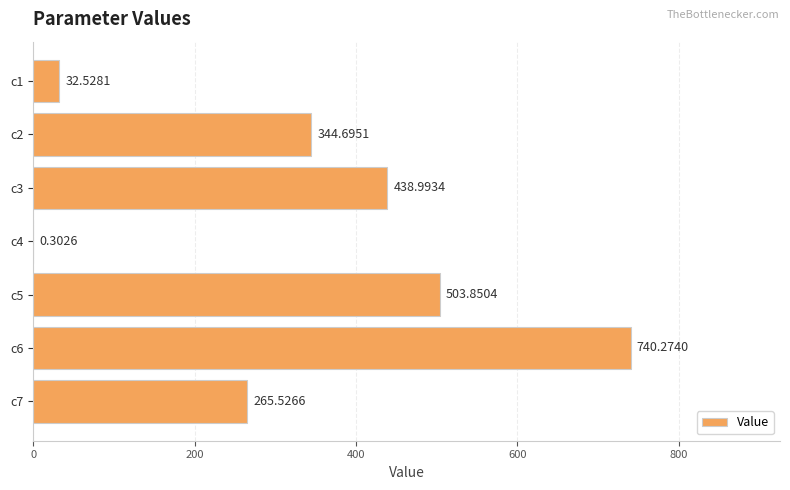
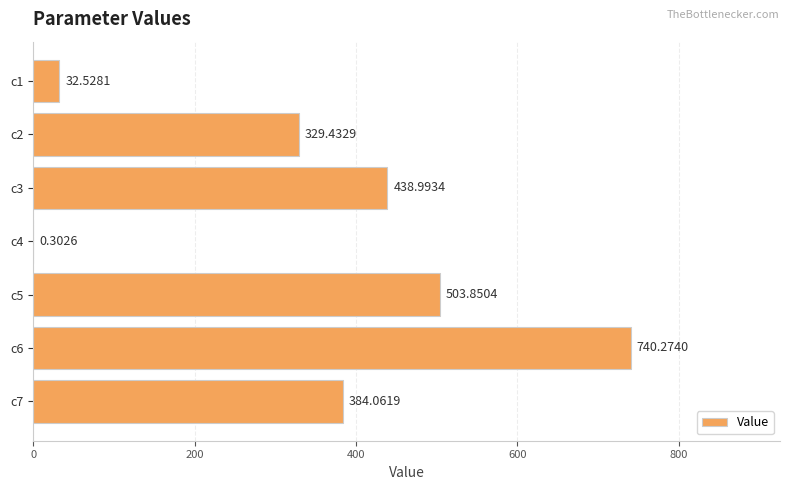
c2: 344.6951 -> 329.4329
c7: 265.5266 -> 384.0619
